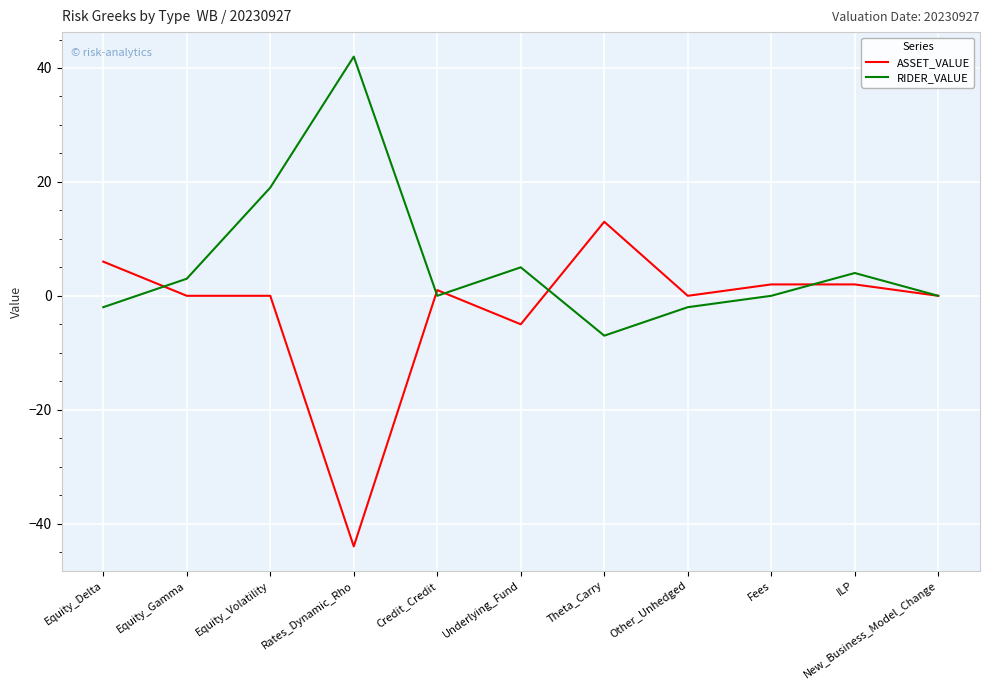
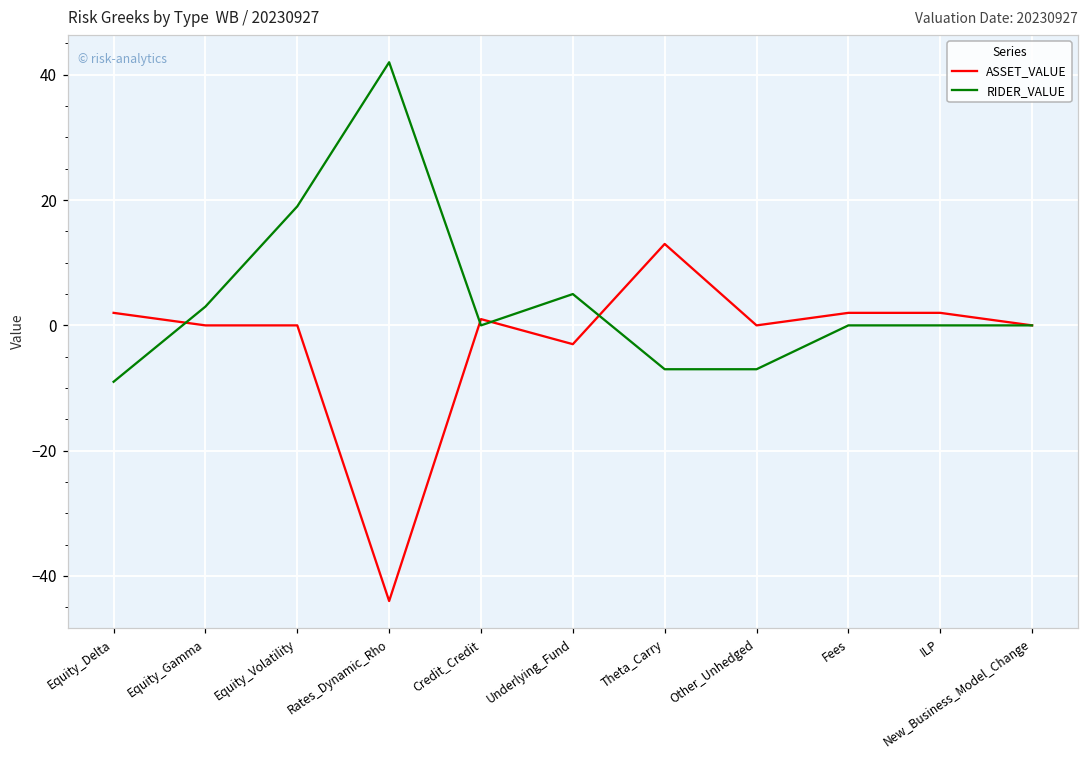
ASSET_VALUE, Equity_Delta: 6 -> 2
RIDER_VALUE, Equity_Delta: -2 -> -9
ASSET_VALUE, Underlying_Fund: -5 -> -3
RIDER_VALUE, Other_Unhedged: -2 -> -7
RIDER_VALUE, ILP: 4 -> 0
